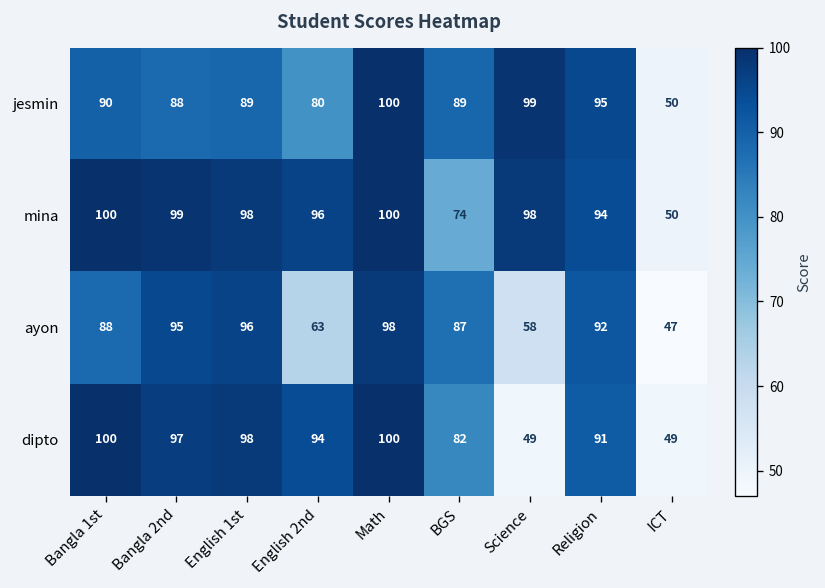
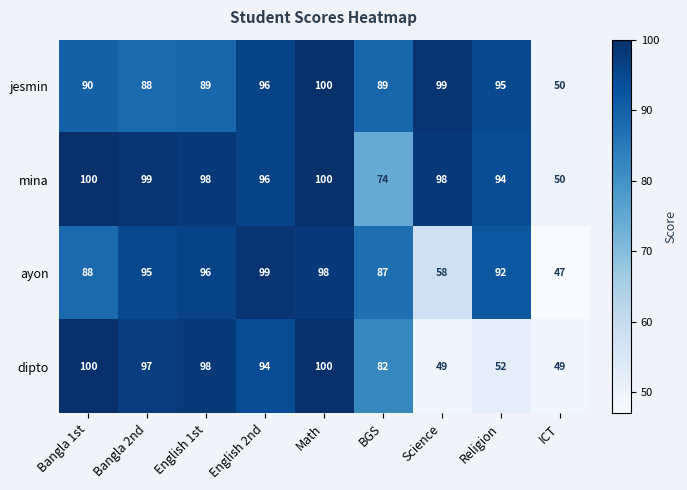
jesmin, English 2nd: 80 -> 96
ayon, English 2nd: 63 -> 99
dipto, Religion: 91 -> 52
